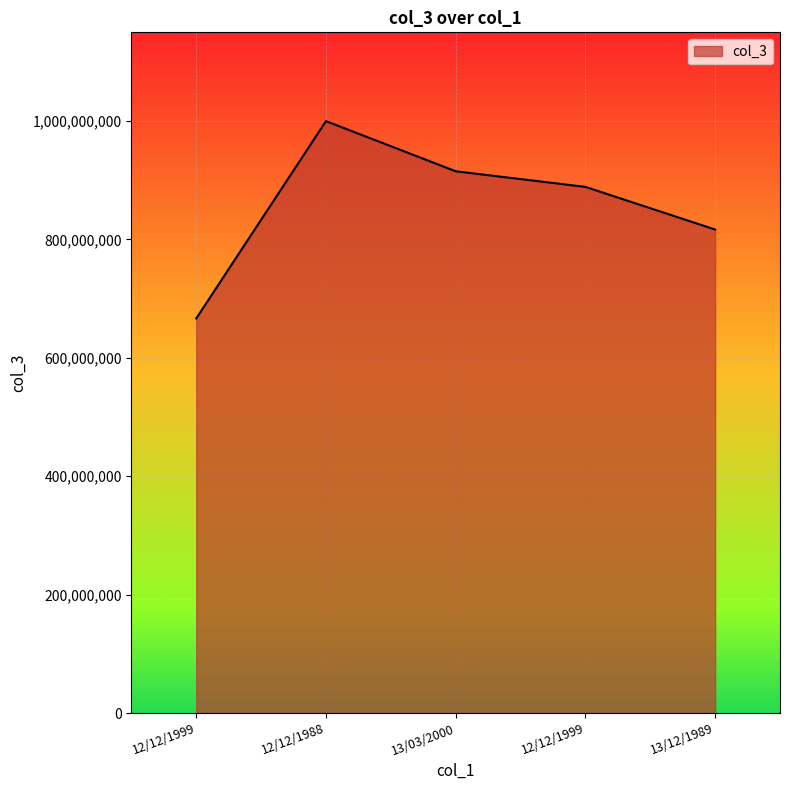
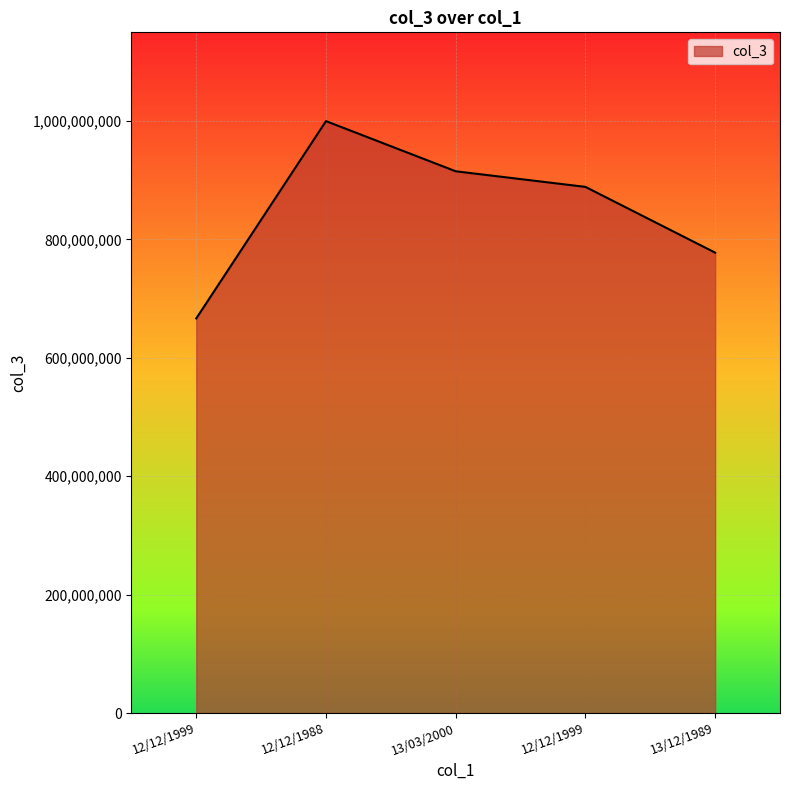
13/12/1989: 820,000,000 -> 780,000,000
